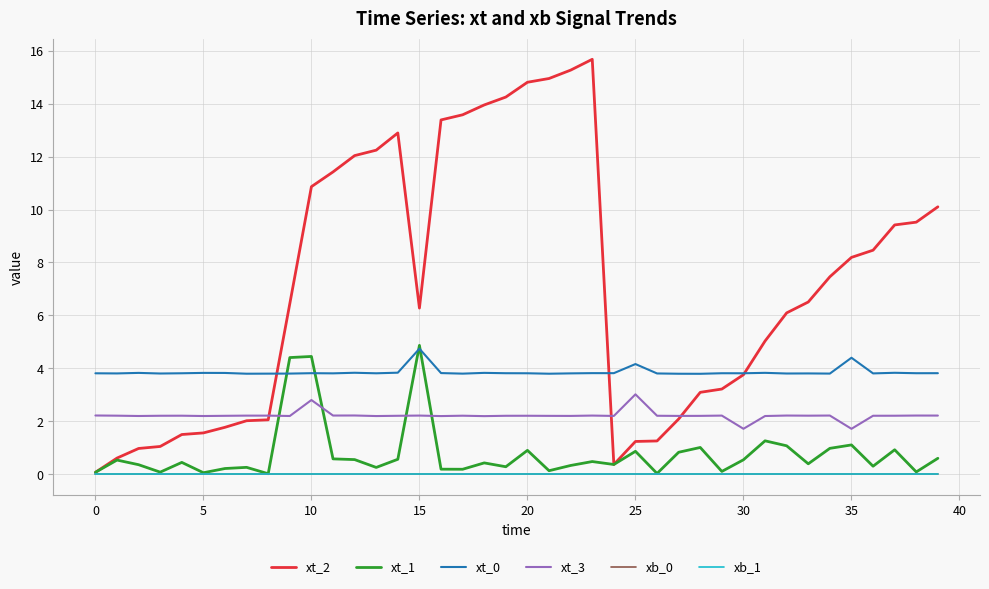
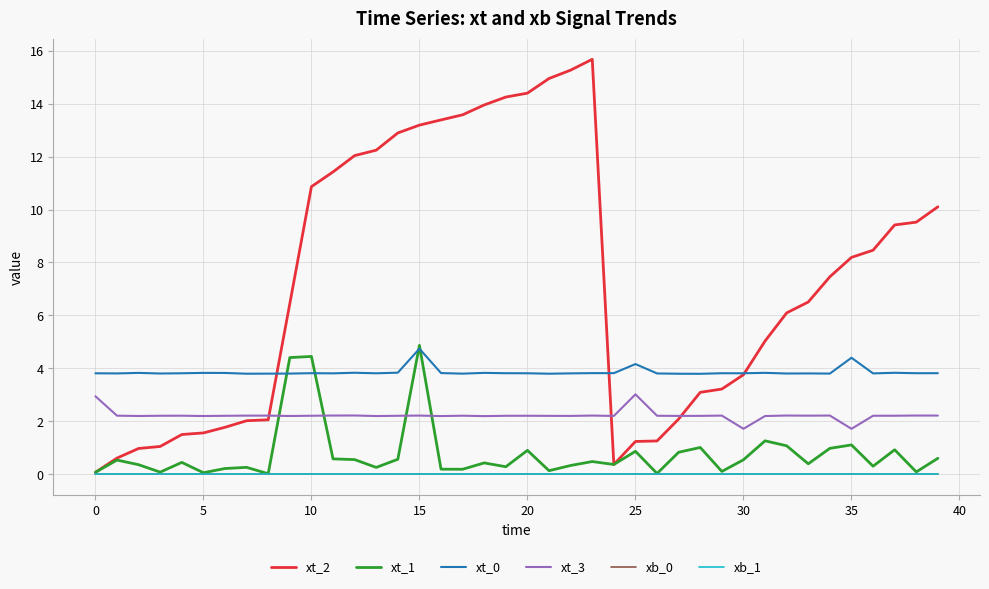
xt_3, 0: 2.2 -> 2.9
xt_3, 10: 2.8 -> 2.2
xt_2, 15: 6.3 -> 13.2
xt_2, 20: 14.8 -> 14.4
